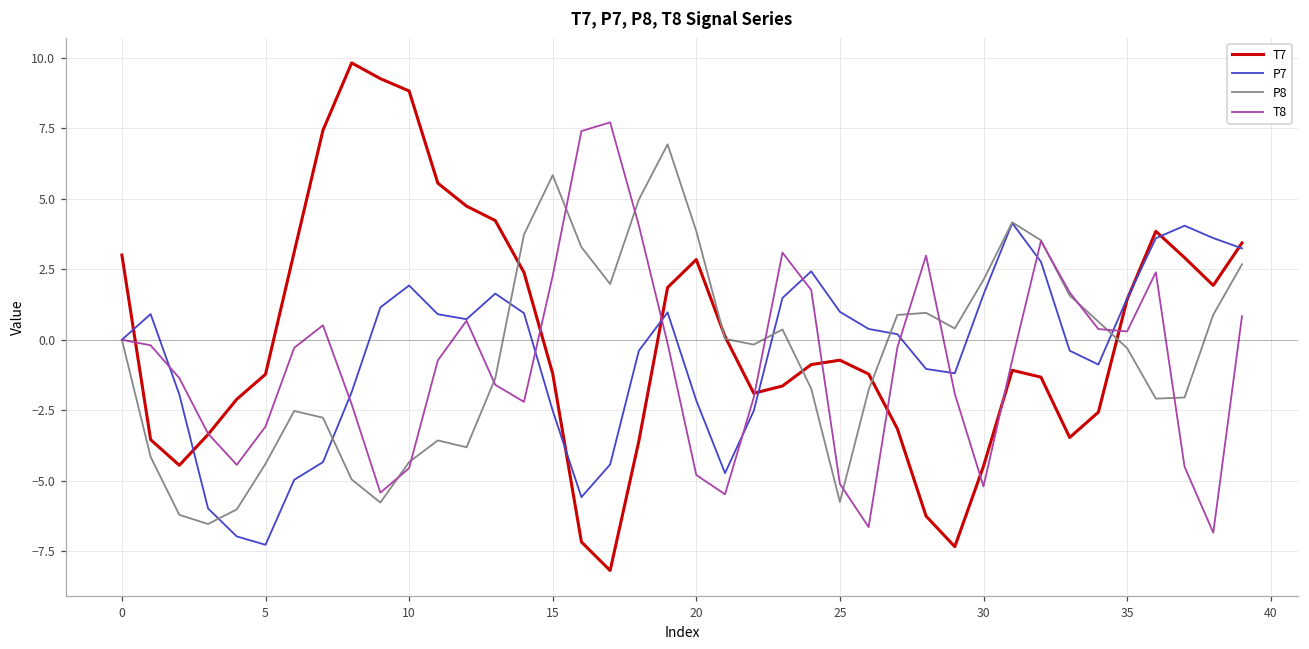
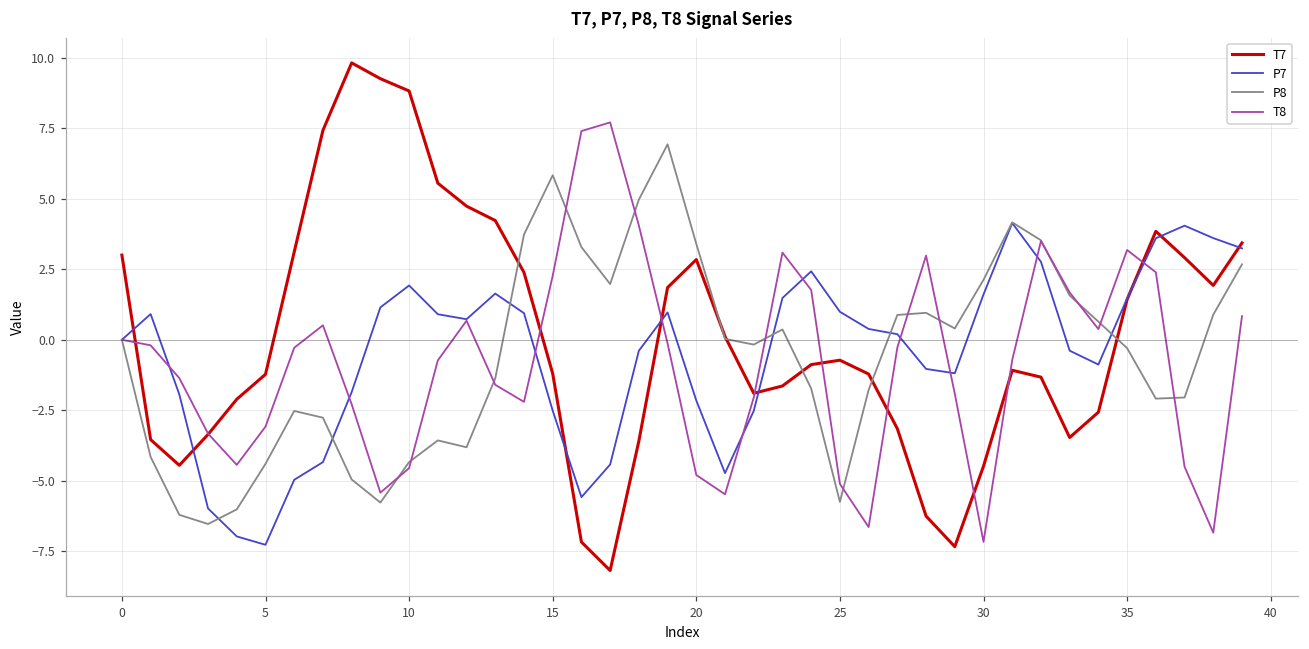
P8, 20: 3.8 -> 3.4
T8, 30: -5.2 -> -7.2
T8, 35: 0.3 -> 3.2
